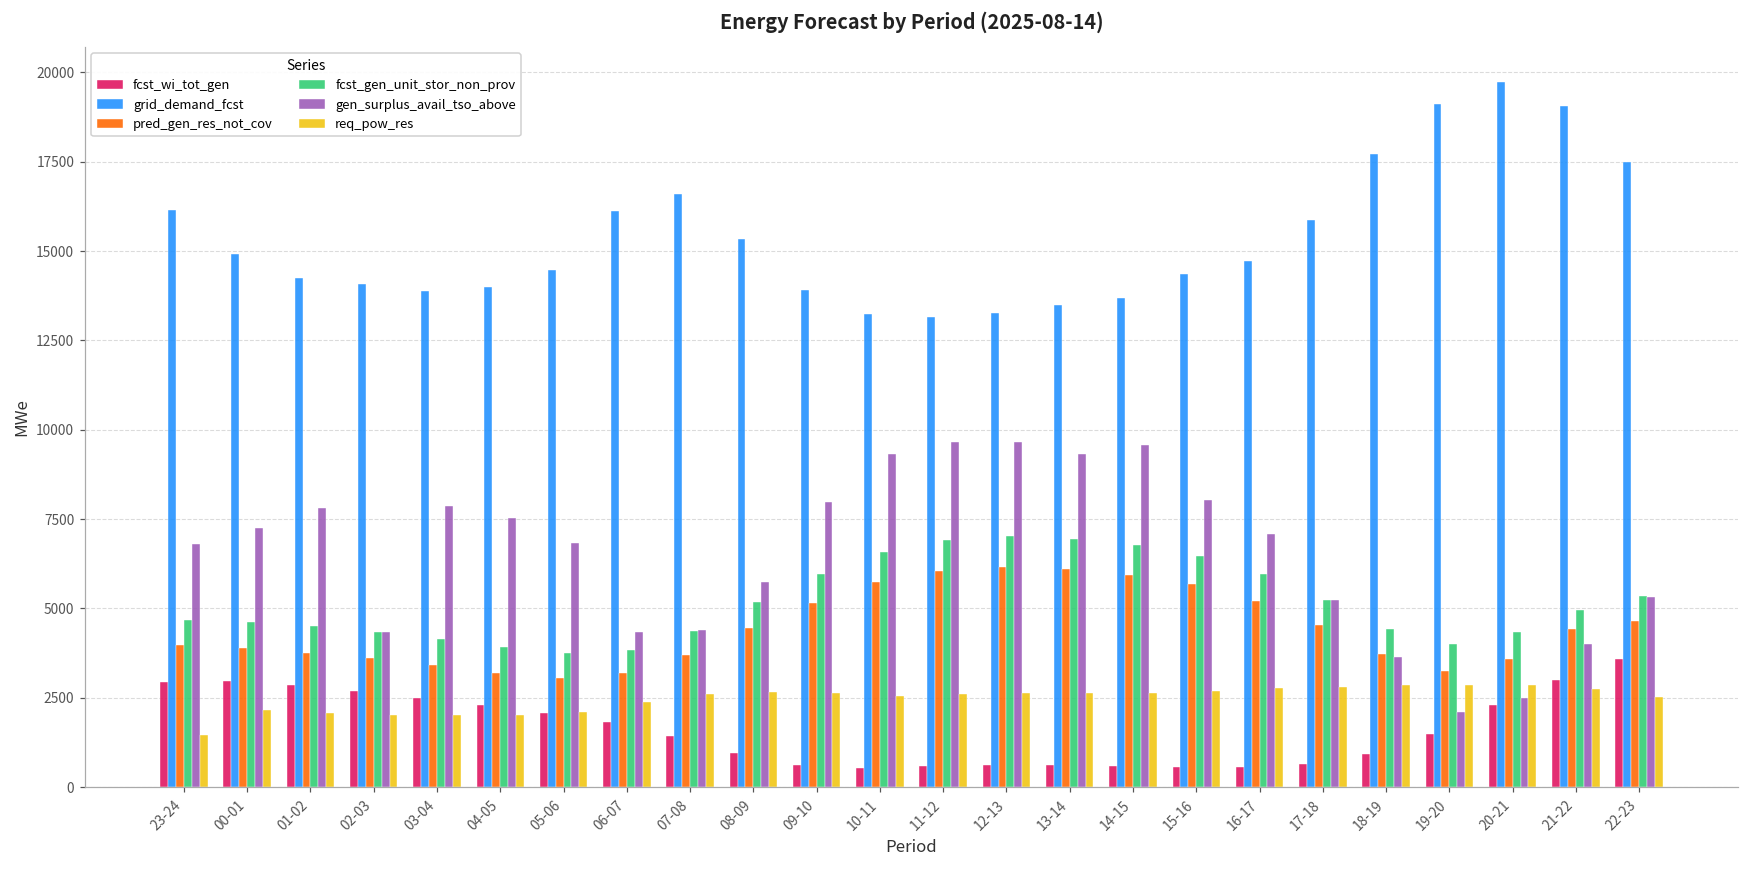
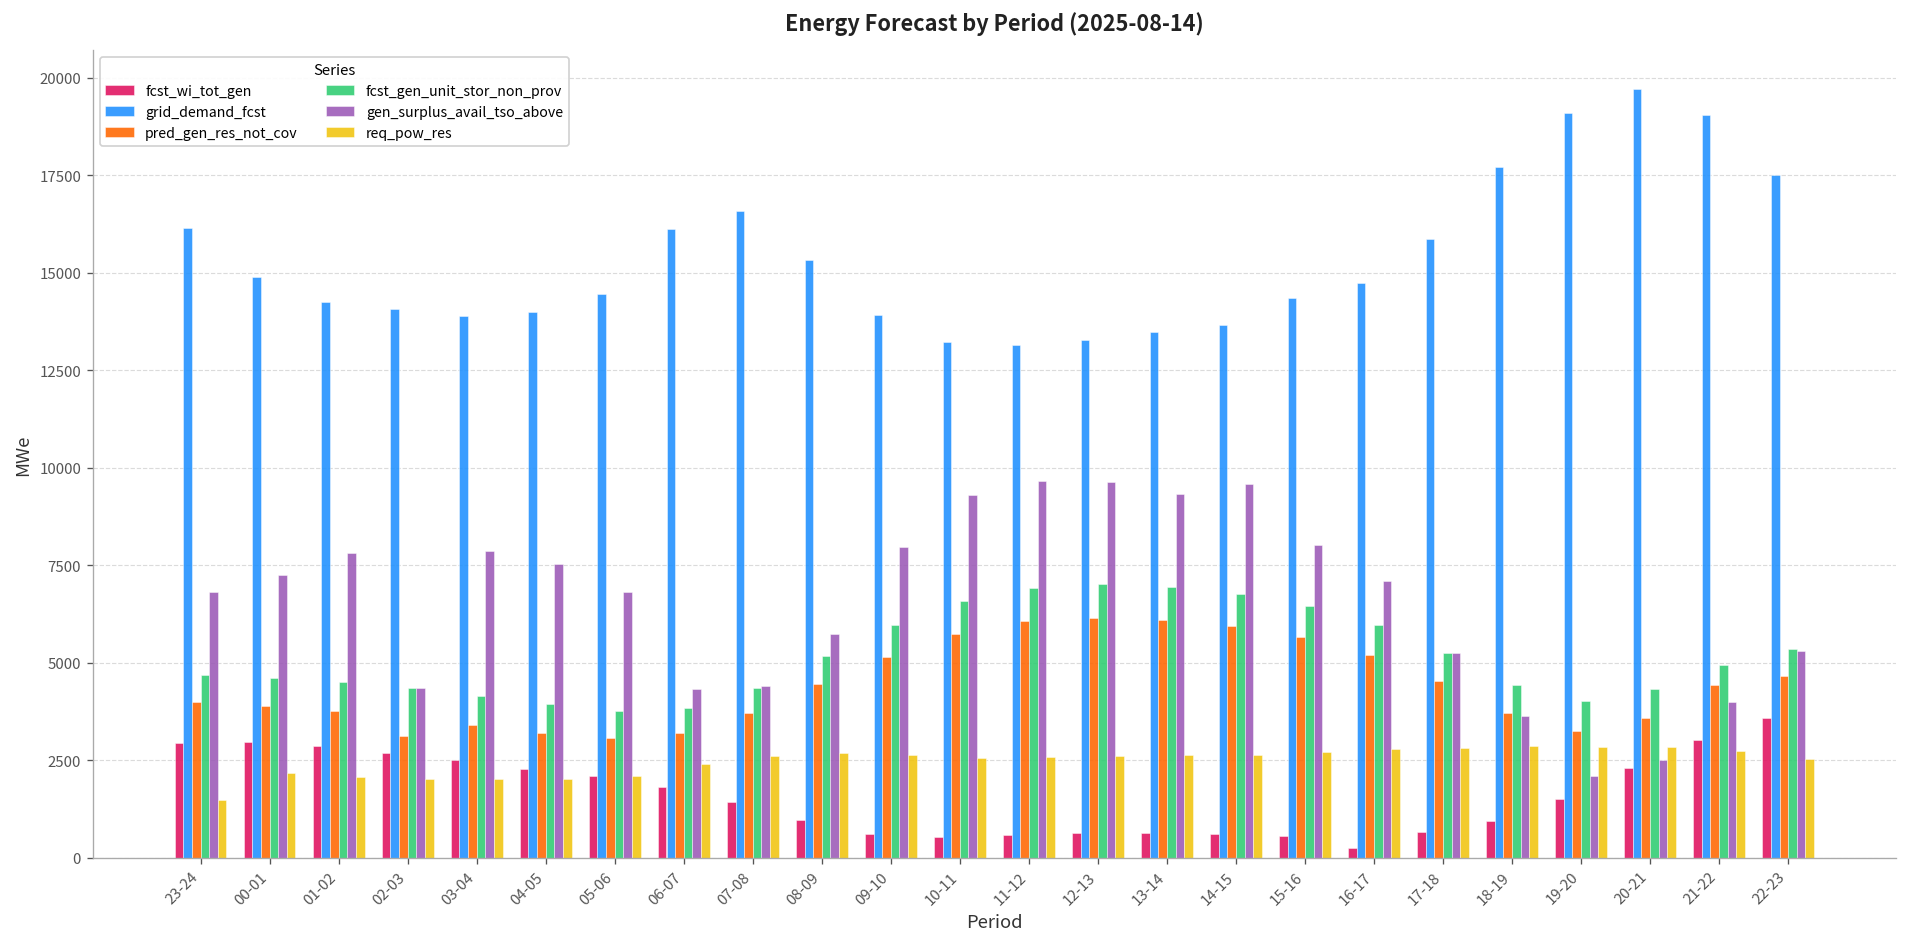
pred_gen_res_not_cov, 02-03: 3600 -> 3100
fcst_wi_tot_gen, 16-17: 600 -> 200
